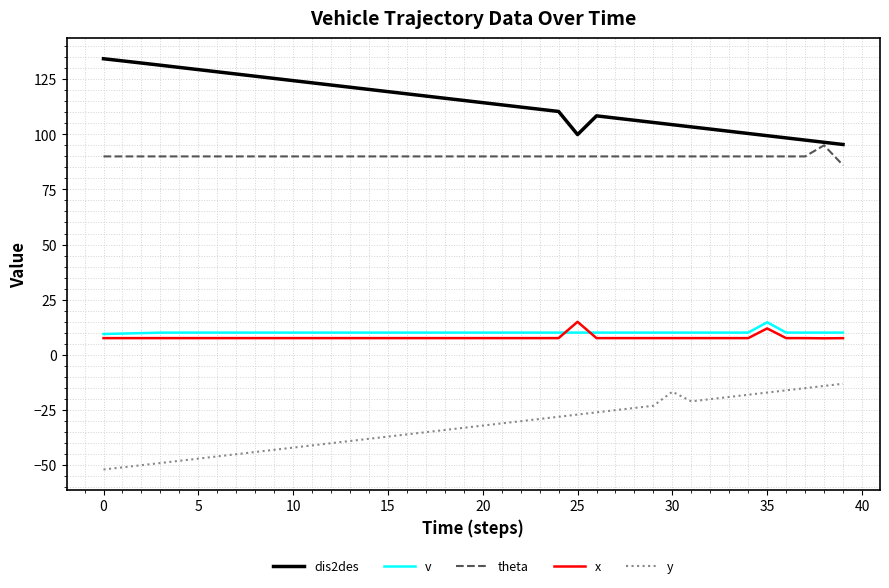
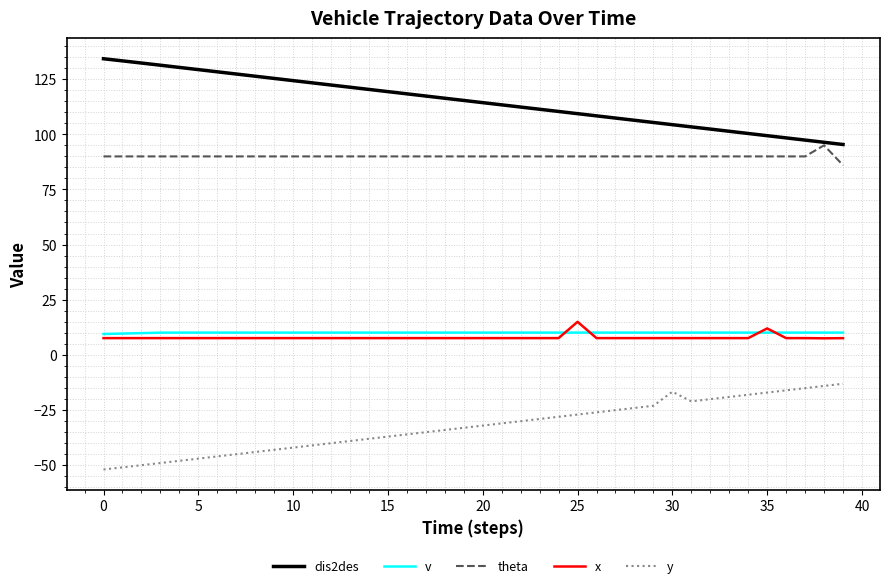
dis2des, 25: 100 -> 109
v, 35: 15 -> 10
